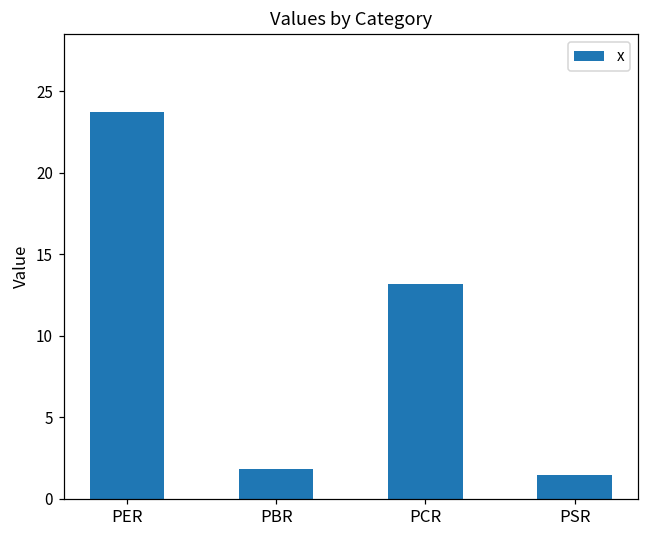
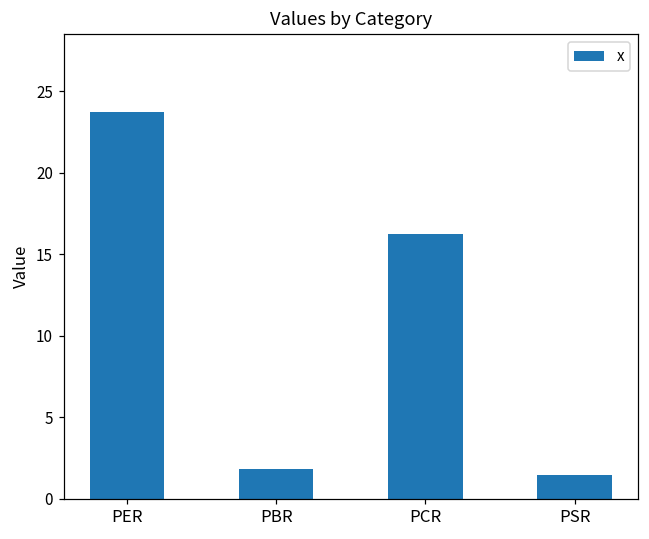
PCR: 13.2 -> 16.3
